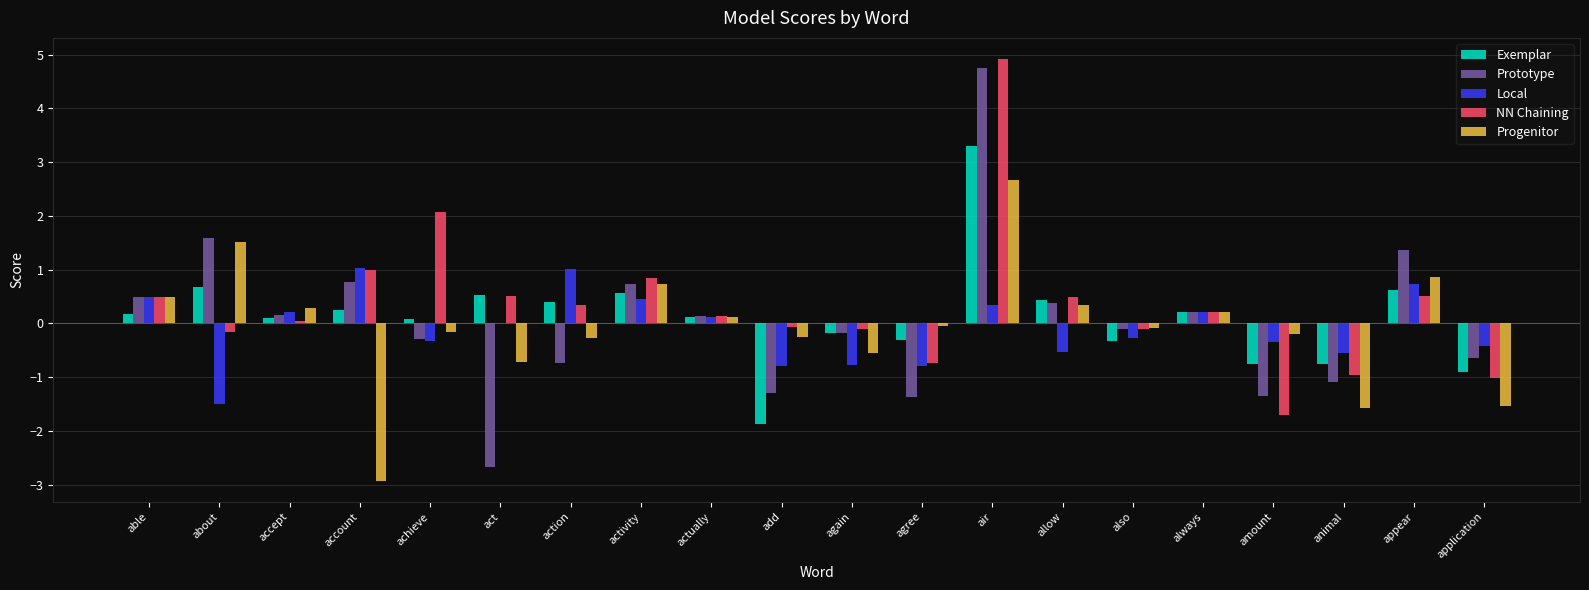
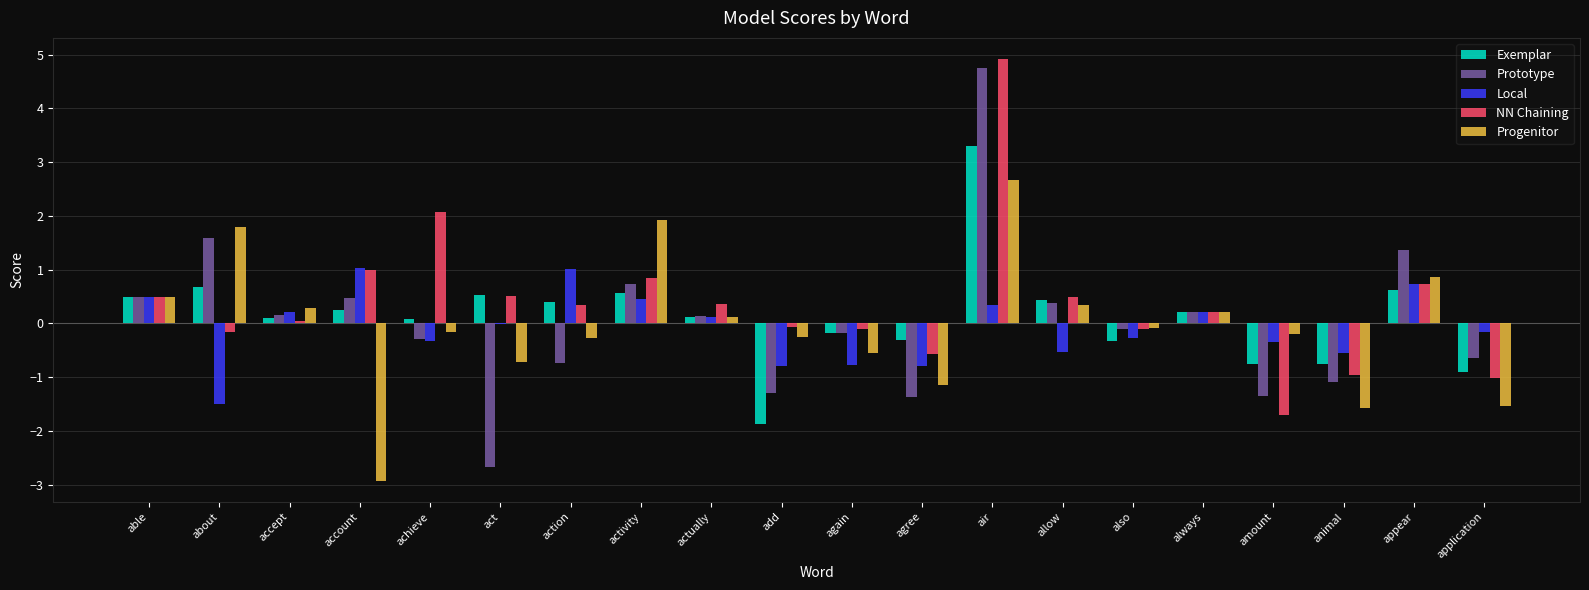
Exemplar, able: 0.2 -> 0.5
Progenitor, about: 1.5 -> 1.8
Prototype, account: 0.8 -> 0.5
Progenitor, activity: 0.7 -> 1.9
NN Chaining, actually: 0.1 -> 0.4
NN Chaining, agree: -0.7 -> -0.6
Progenitor, agree: 0.0 -> -1.1
NN Chaining, appear: 0.5 -> 0.7
Local, application: -0.4 -> -0.2
